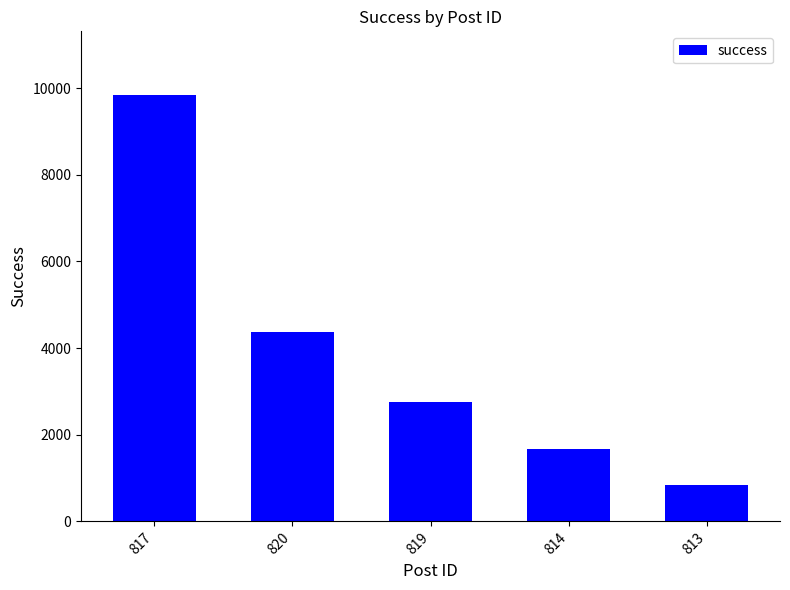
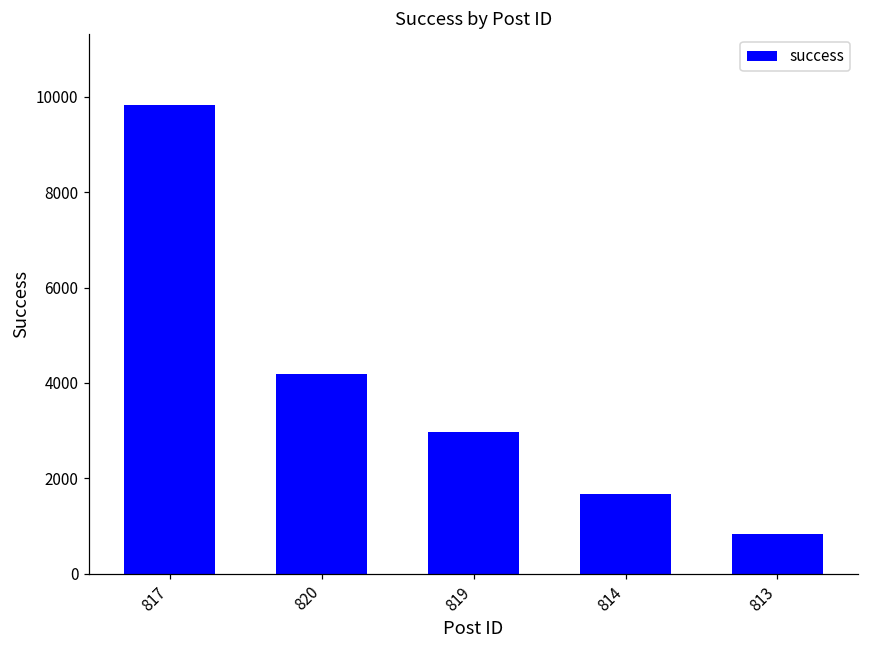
820: 4400 -> 4200
819: 2800 -> 3000
